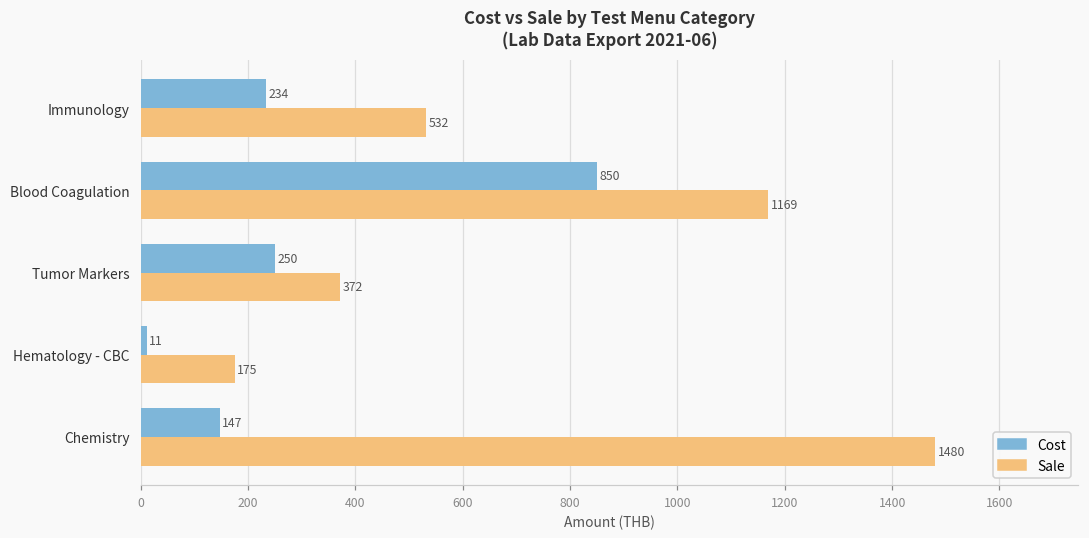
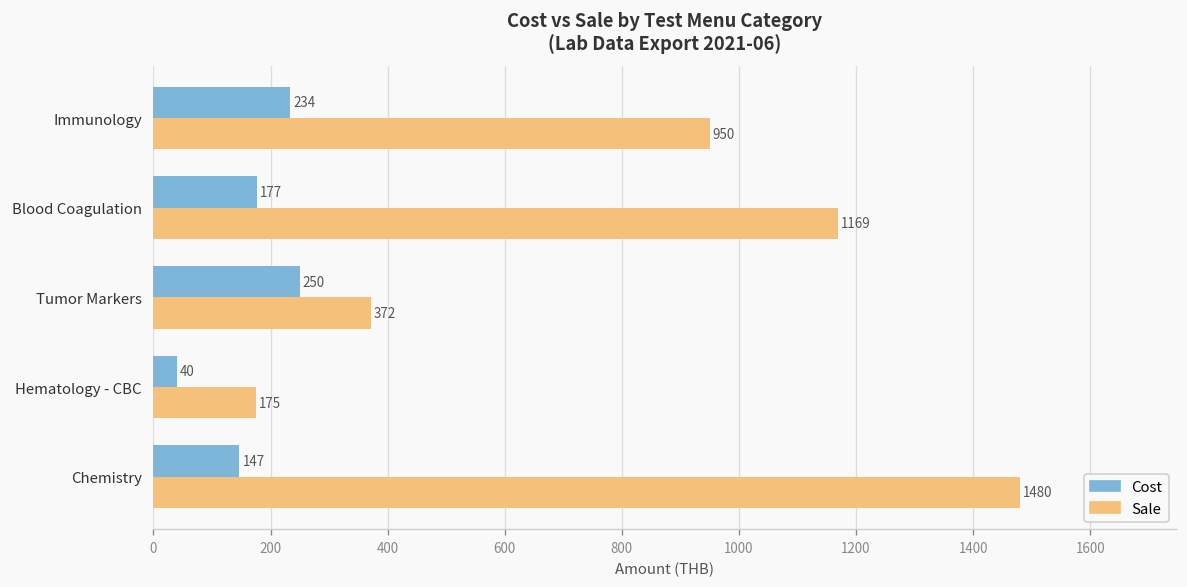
Sale, Immunology: 532 -> 950
Cost, Blood Coagulation: 850 -> 177
Cost, Hematology - CBC: 11 -> 40
